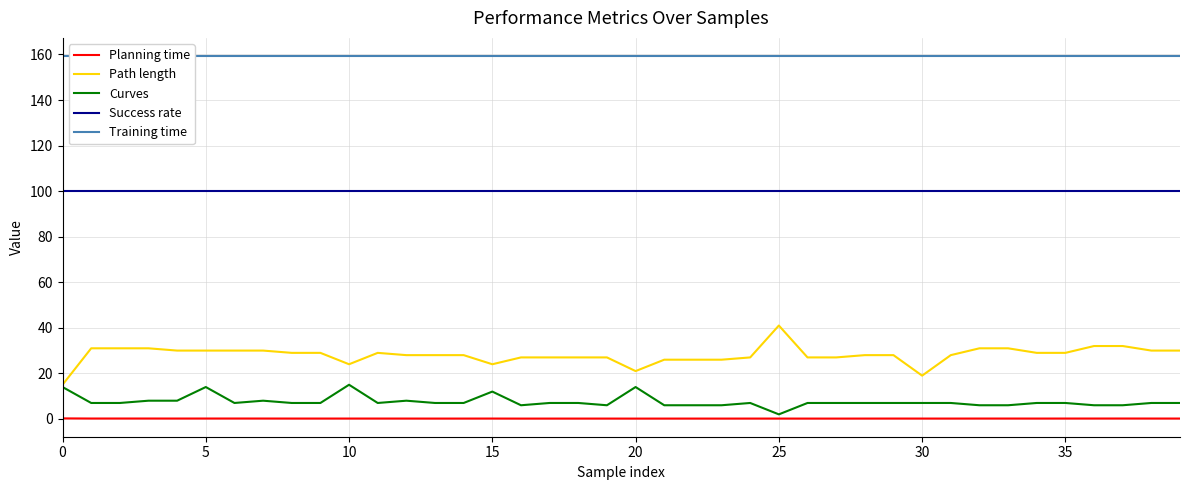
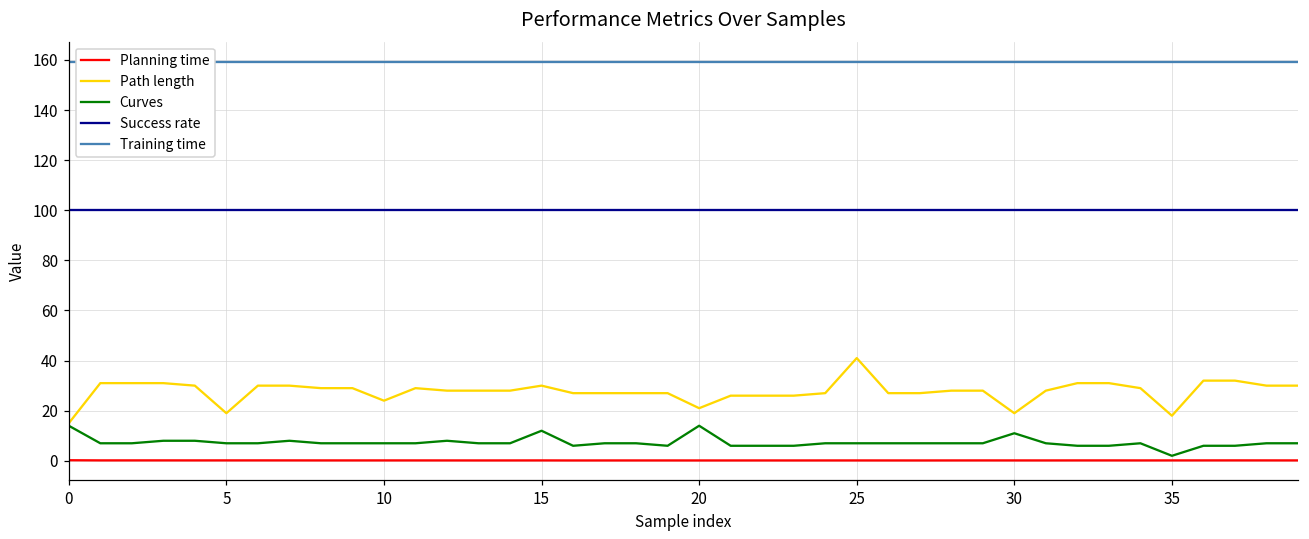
Path length, 5: 30 -> 19
Curves, 5: 14 -> 7
Curves, 10: 15 -> 7
Path length, 15: 24 -> 30
Curves, 25: 2 -> 7
Curves, 30: 7 -> 11
Path length, 35: 29 -> 18
Curves, 35: 7 -> 2
